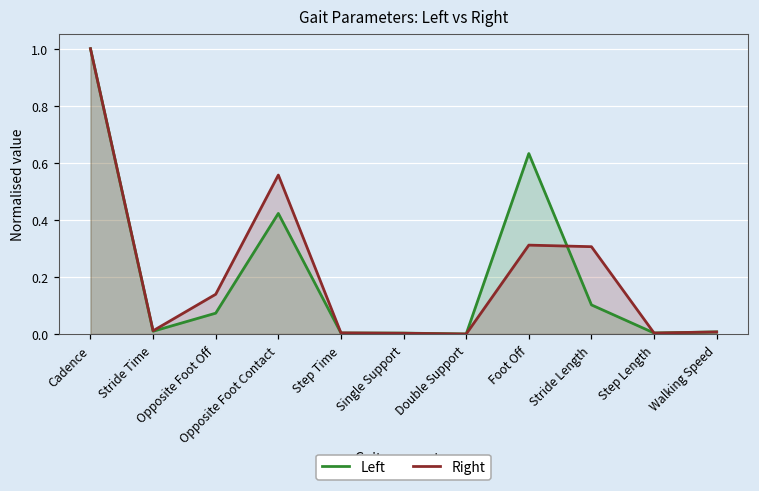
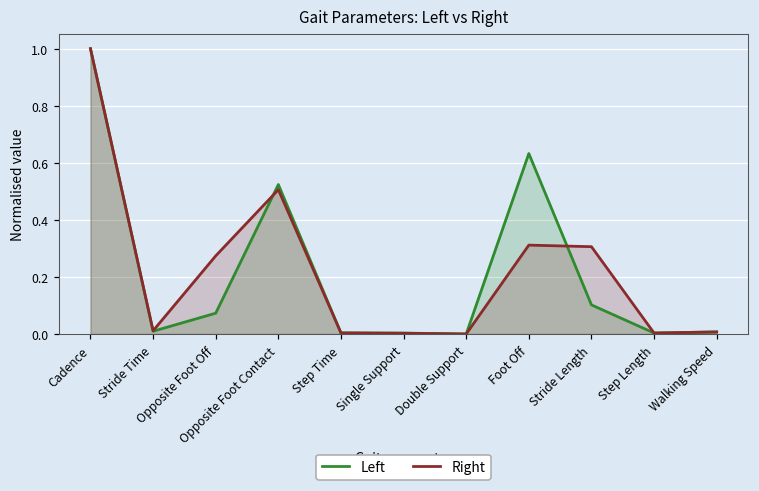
Right, Opposite Foot Off: 0.14 -> 0.27
Left, Opposite Foot Contact: 0.42 -> 0.52
Right, Opposite Foot Contact: 0.56 -> 0.51
